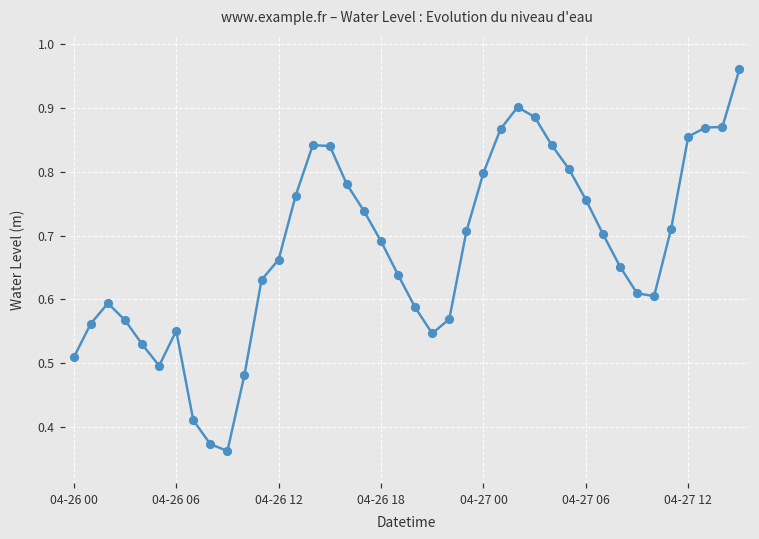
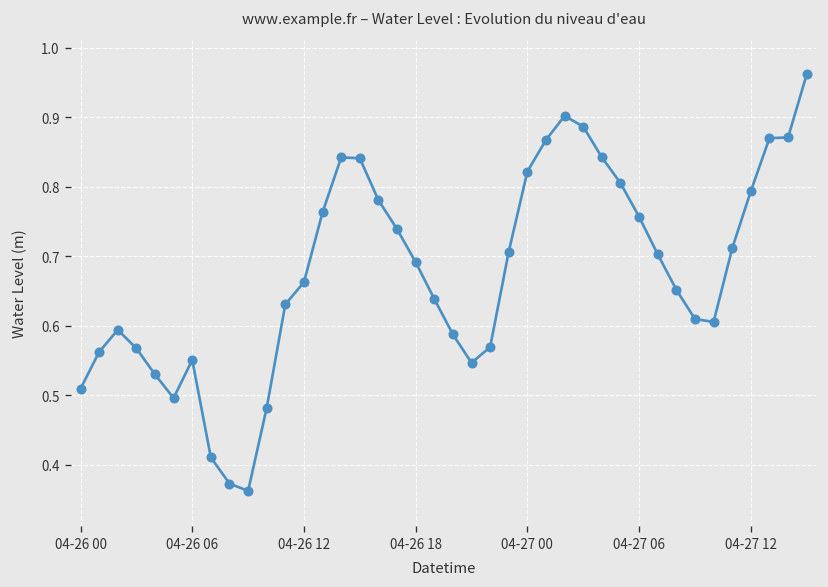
04-27 00: 0.80 -> 0.82
04-27 12: 0.86 -> 0.79
